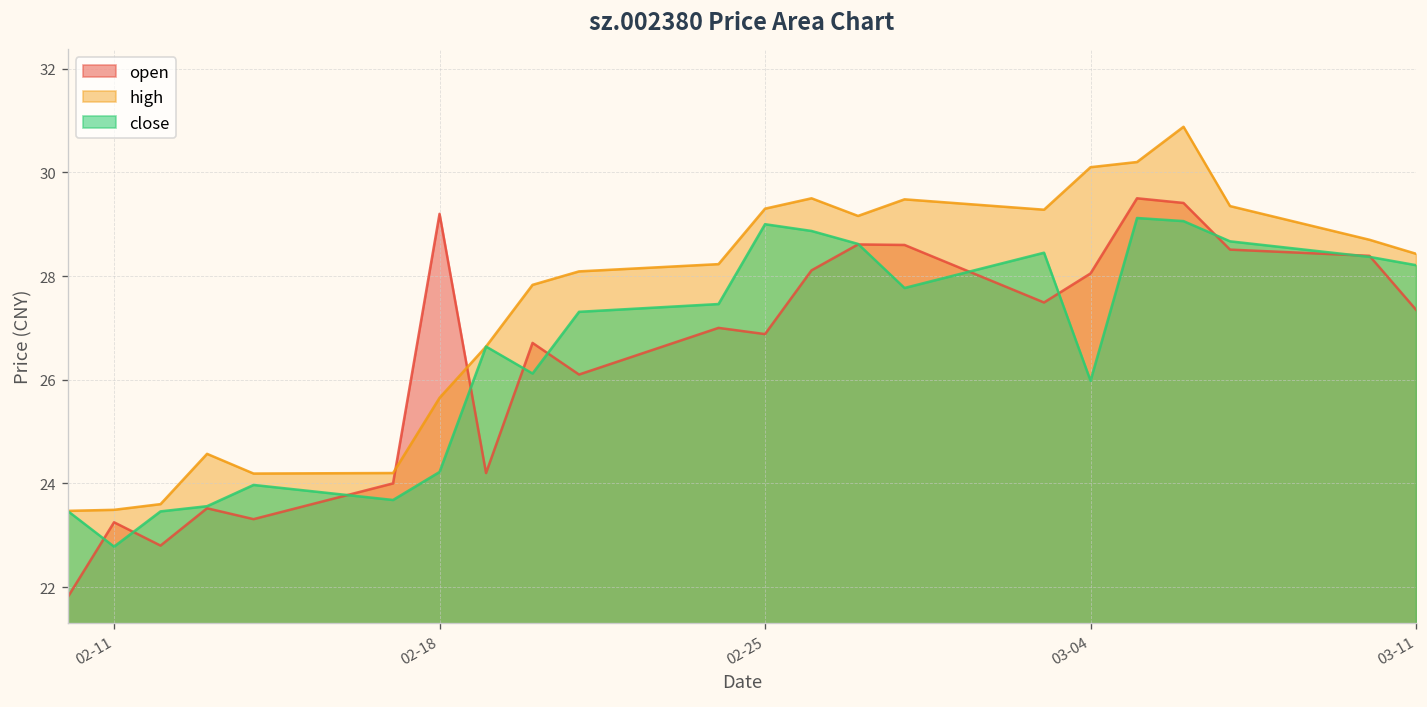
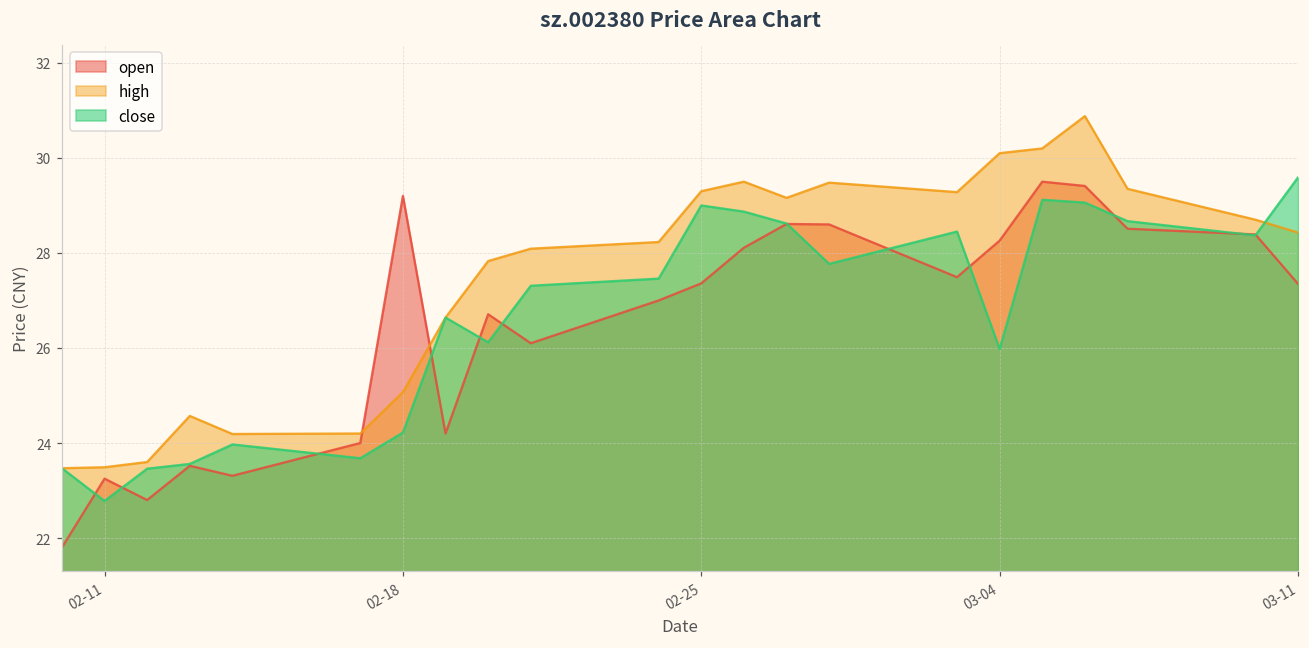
high, 02-18: 25.7 -> 25.1
open, 02-25: 26.9 -> 27.4
open, 03-04: 28.1 -> 28.3
close, 03-11: 28.2 -> 29.6
